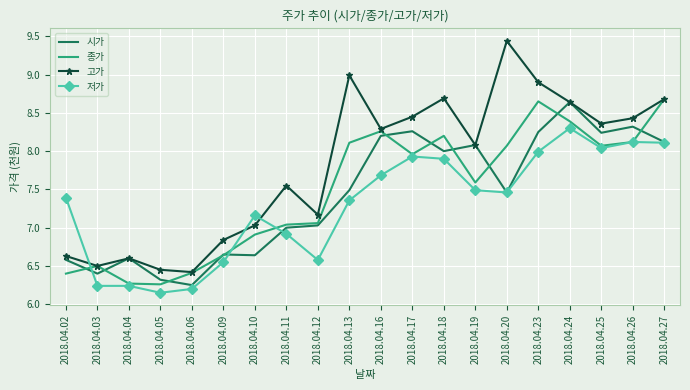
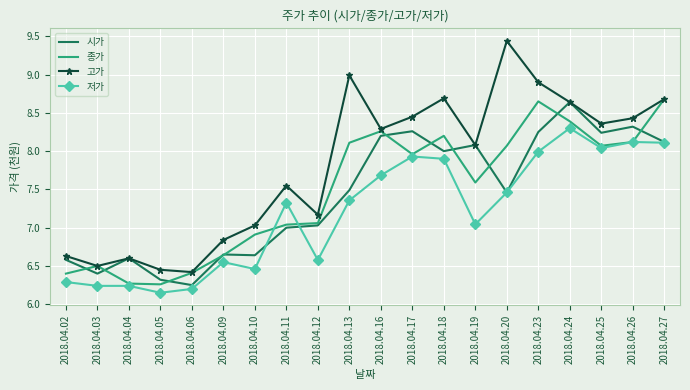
저가, 2018.04.02: 7.4 -> 6.3
저가, 2018.04.10: 7.2 -> 6.5
저가, 2018.04.11: 6.9 -> 7.3
저가, 2018.04.19: 7.5 -> 7.0
